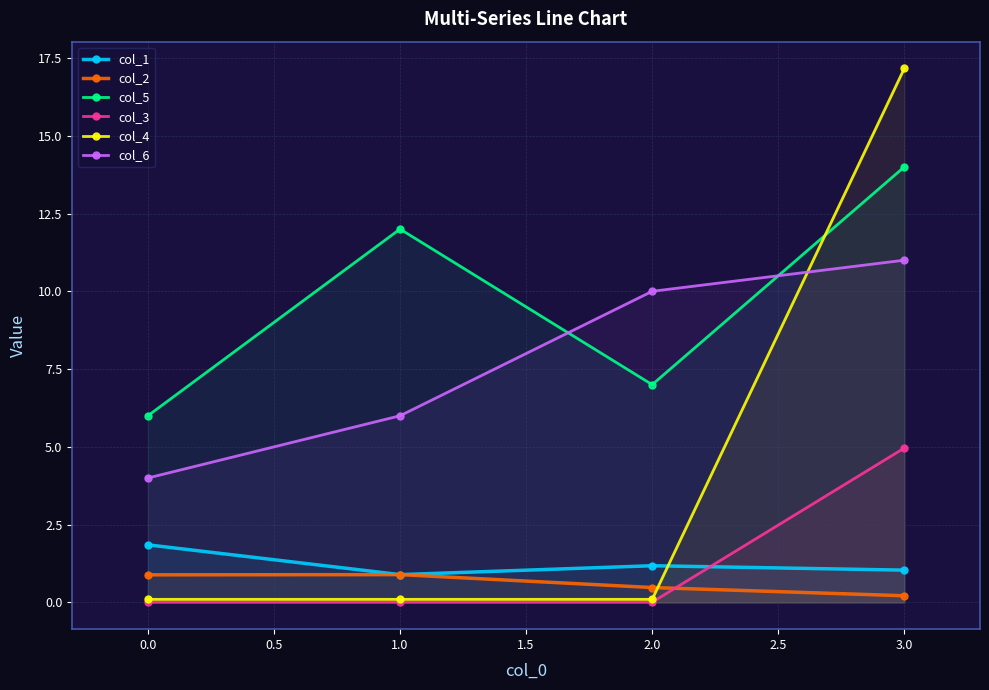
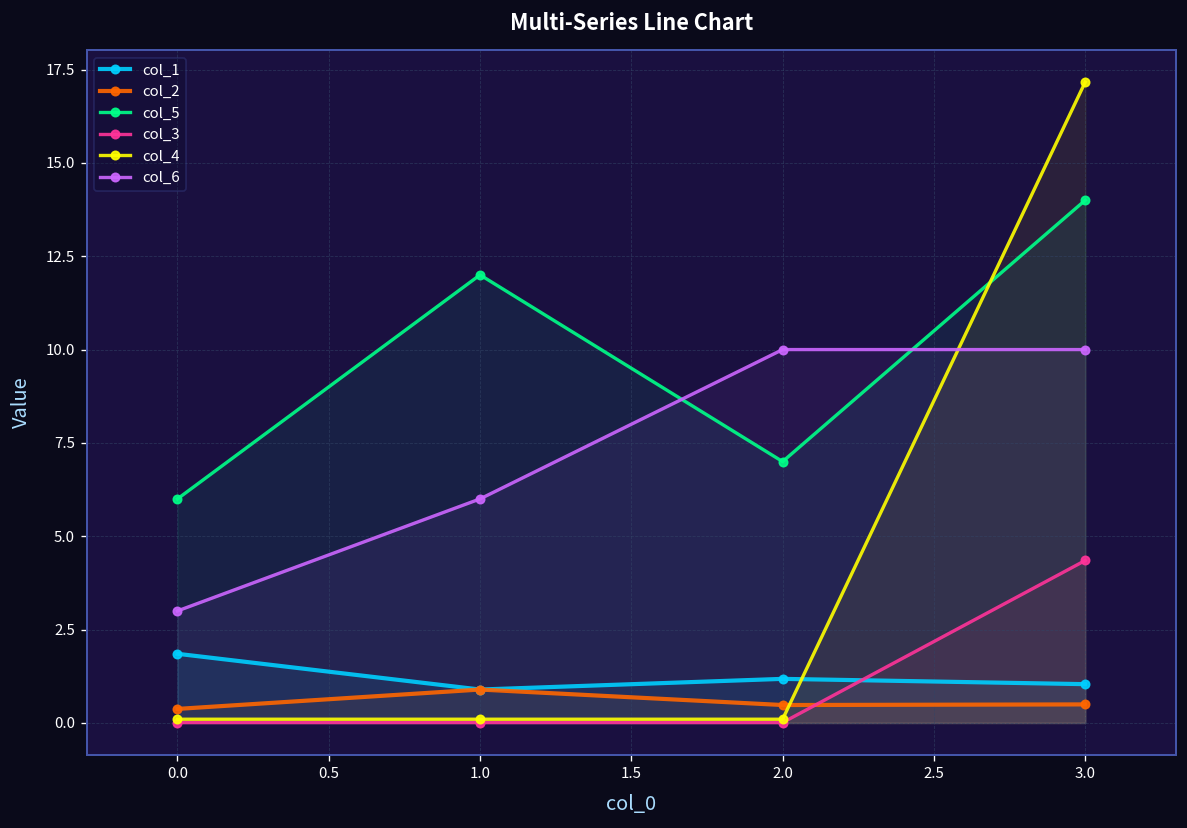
col_2, 0.0: 0.9 -> 0.4
col_6, 0.0: 4 -> 3
col_2, 3.0: 0.2 -> 0.5
col_3, 3.0: 5.0 -> 4.4
col_6, 3.0: 11 -> 10
